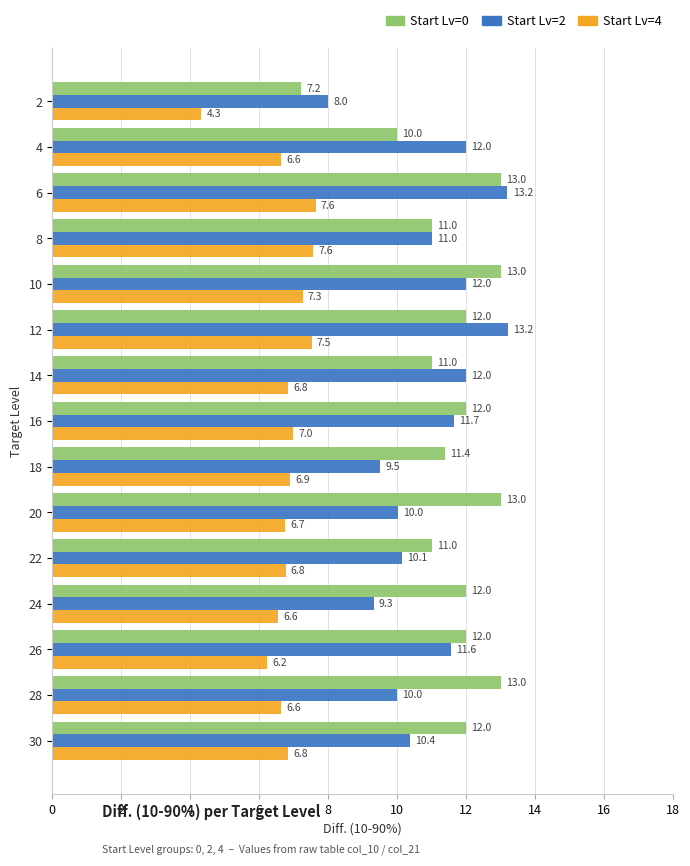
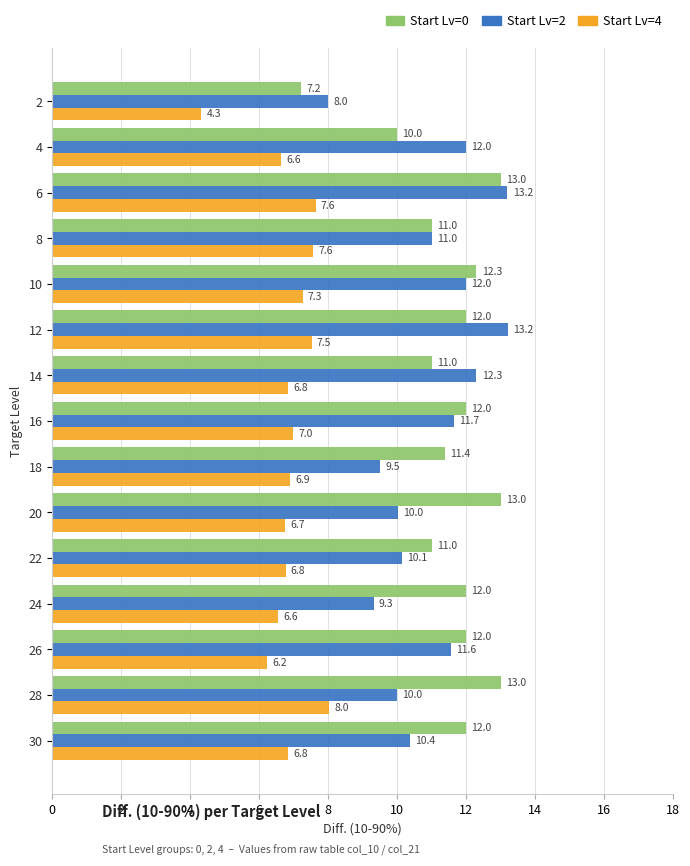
Start Lv=0, 10: 13.0 -> 12.3
Start Lv=2, 14: 12.0 -> 12.3
Start Lv=4, 28: 6.6 -> 8.0
